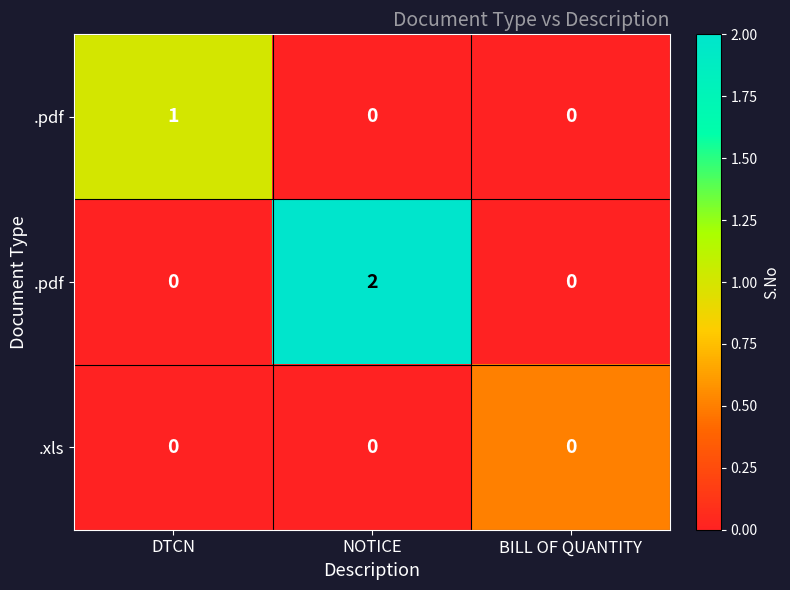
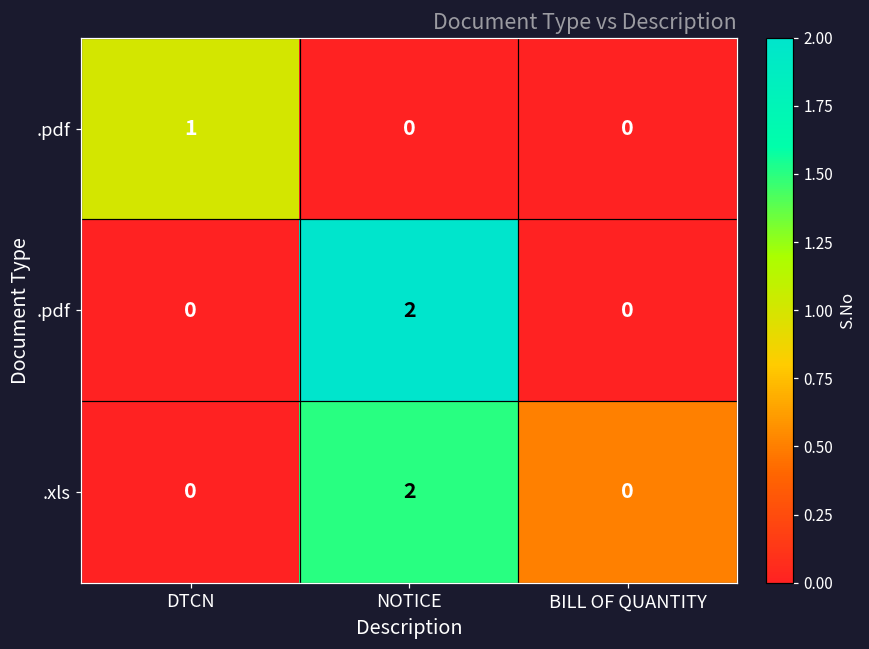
.xls, NOTICE: 0 -> 2
